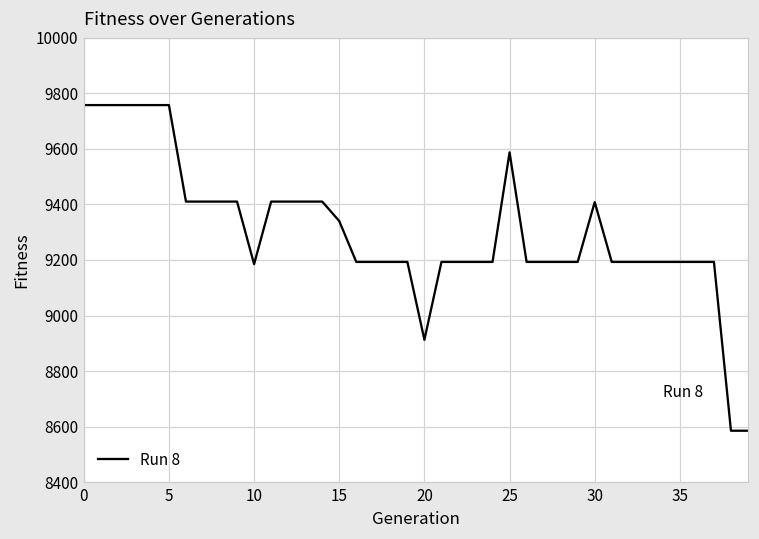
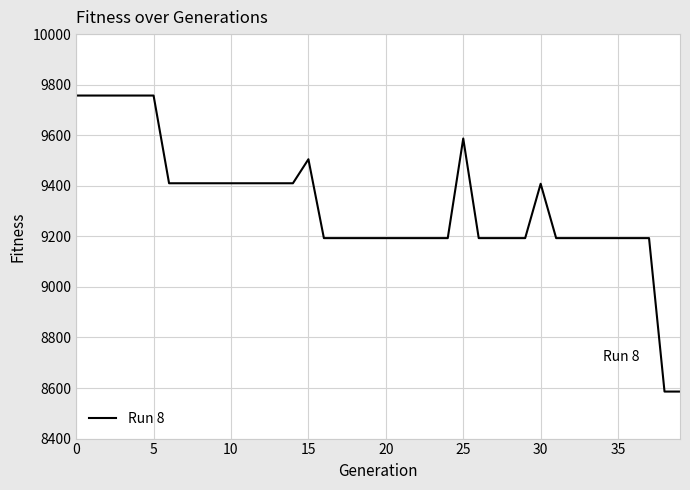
10: 9190 -> 9410
15: 9340 -> 9510
20: 8910 -> 9190
